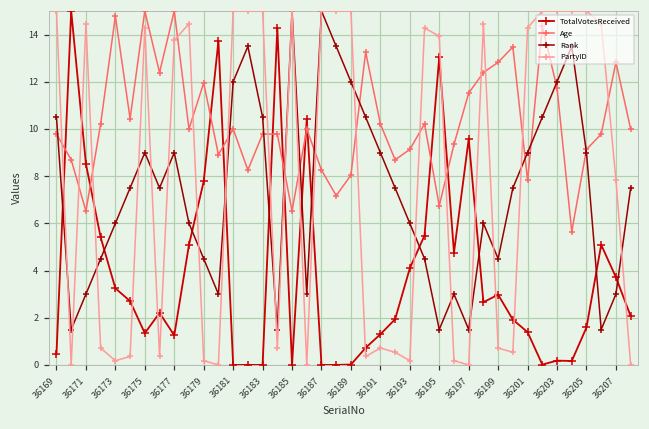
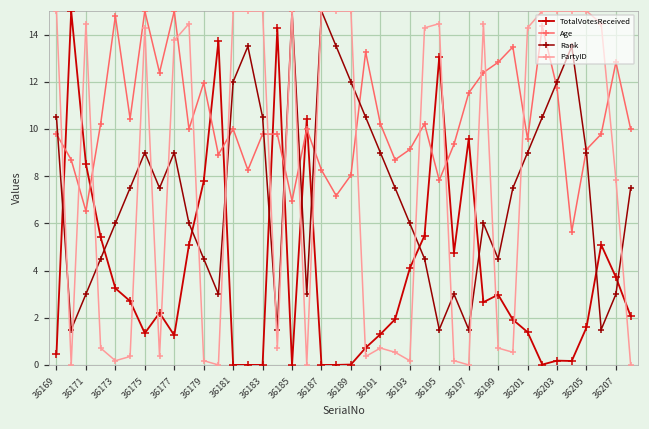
Age, 36185: 6.5 -> 7.0
Age, 36195: 6.7 -> 7.8
PartyID, 36195: 13.9 -> 14.5
Age, 36201: 7.8 -> 9.6
